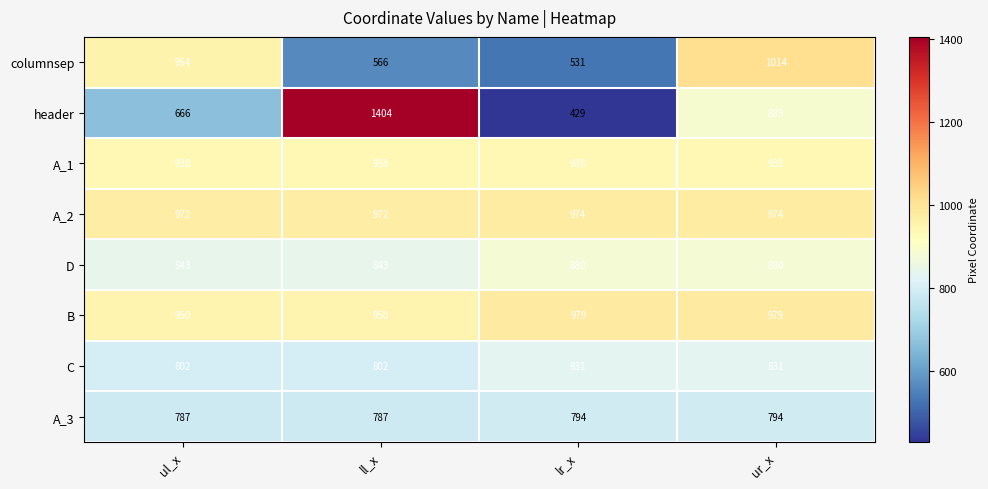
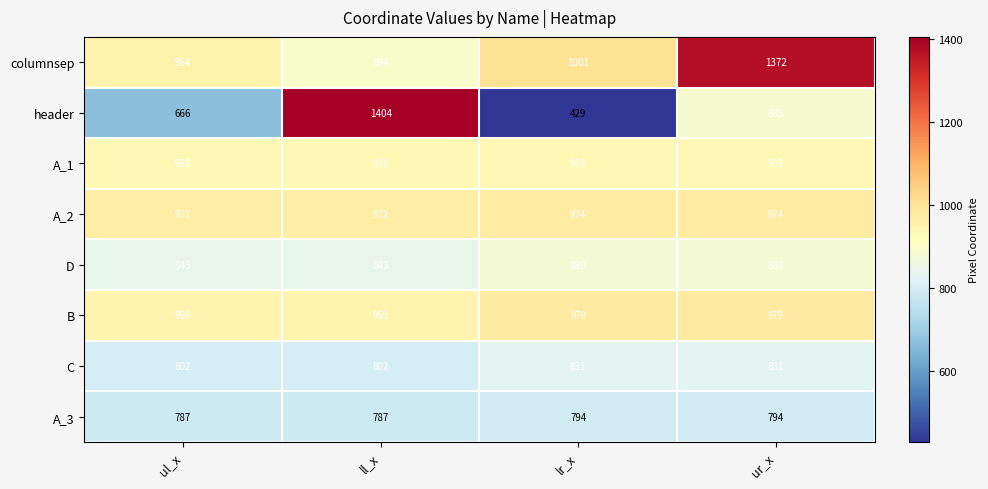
columnsep, ll_x: 566 -> 894
columnsep, lr_x: 531 -> 1001
columnsep, ur_x: 1014 -> 1372
